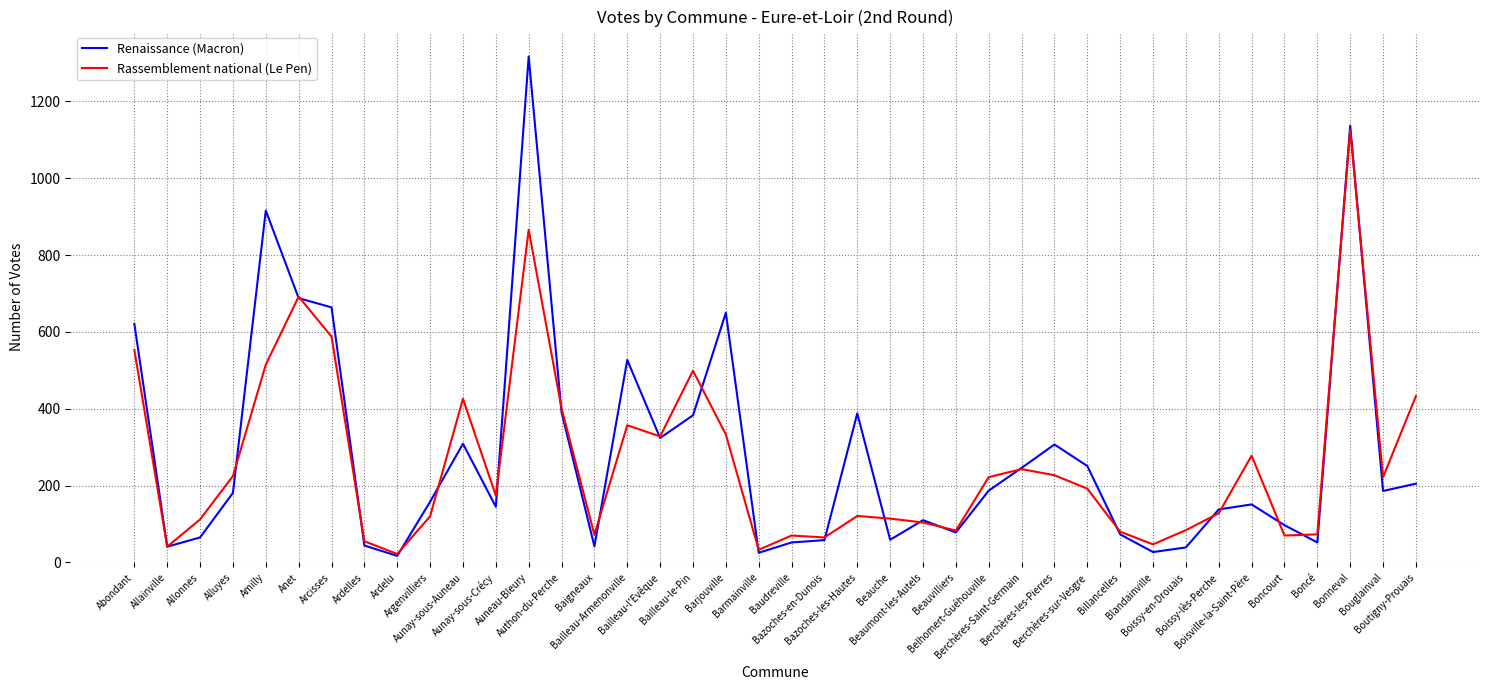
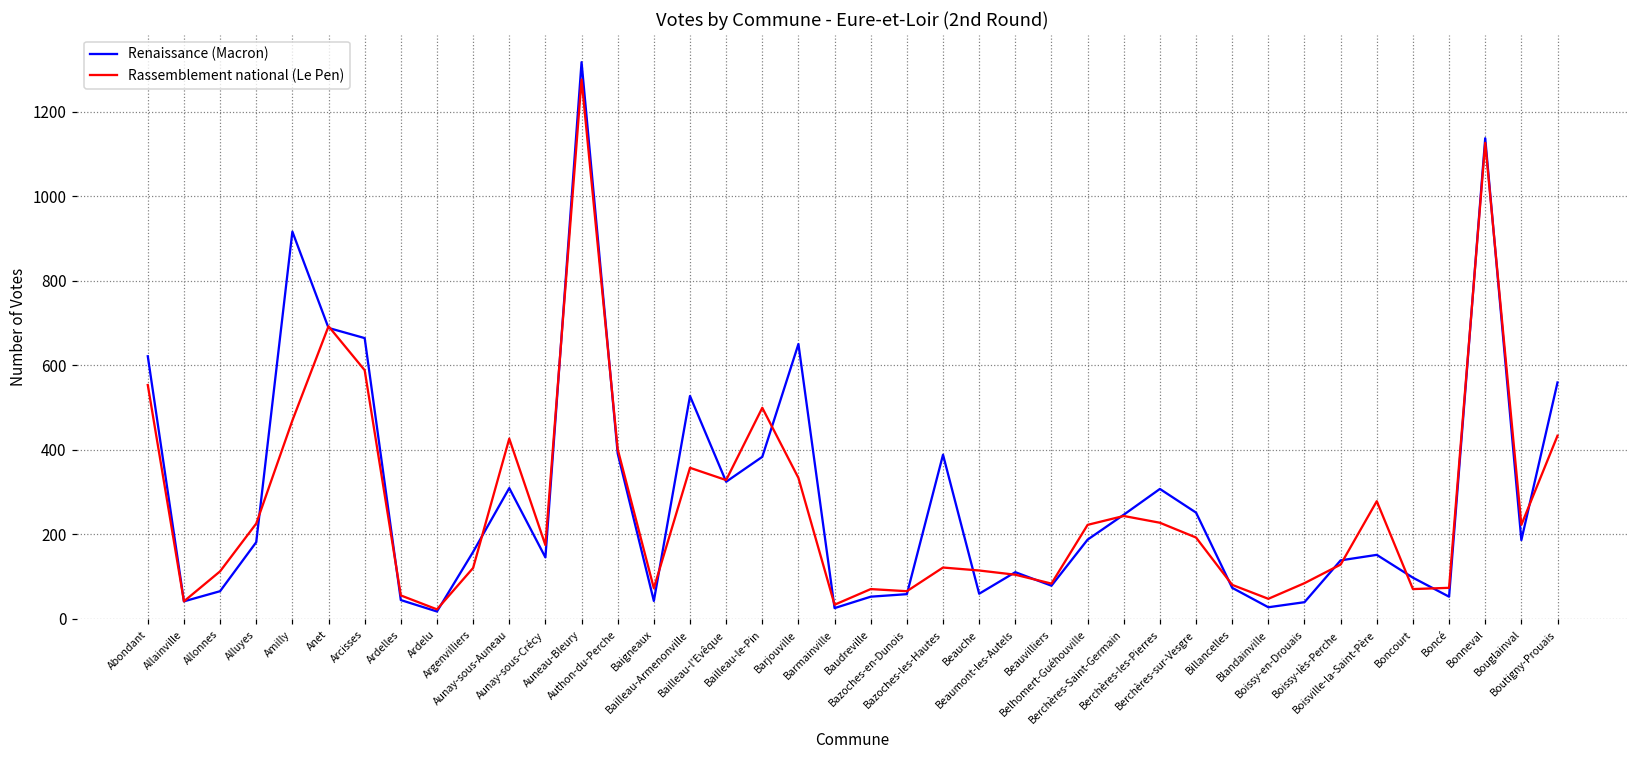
Rassemblement national (Le Pen), Amilly: 520 -> 470
Rassemblement national (Le Pen), Auneau-Bleury: 870 -> 1280
Renaissance (Macron), Boutigny-Prouais: 210 -> 560
